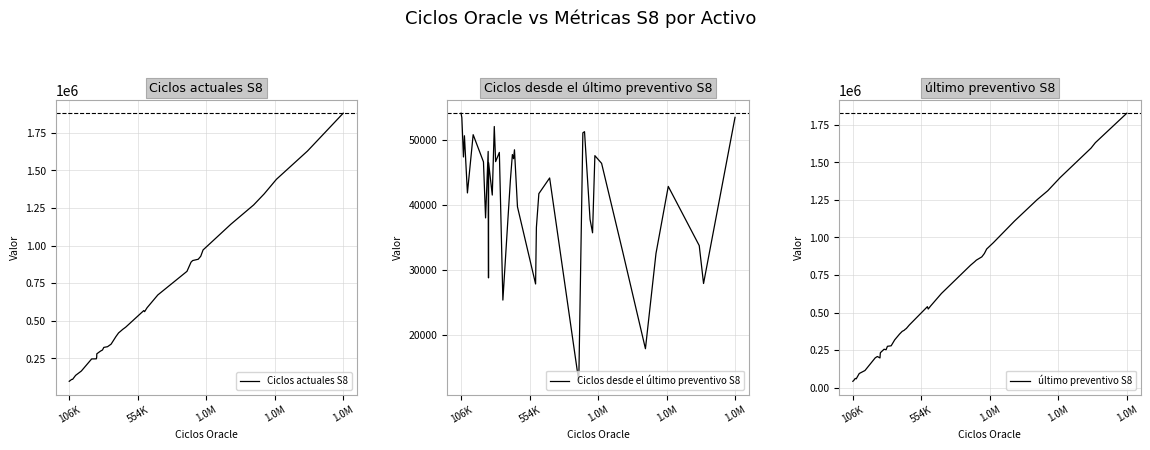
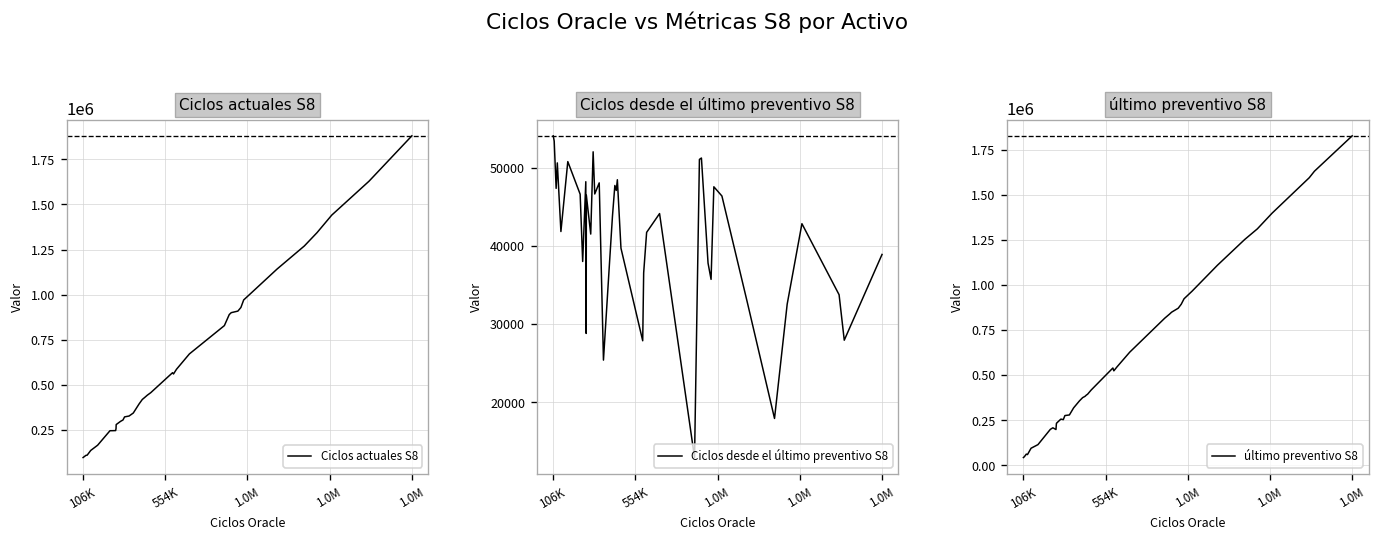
Ciclos desde el último preventivo S8, 1.0M: 53000 -> 39000
